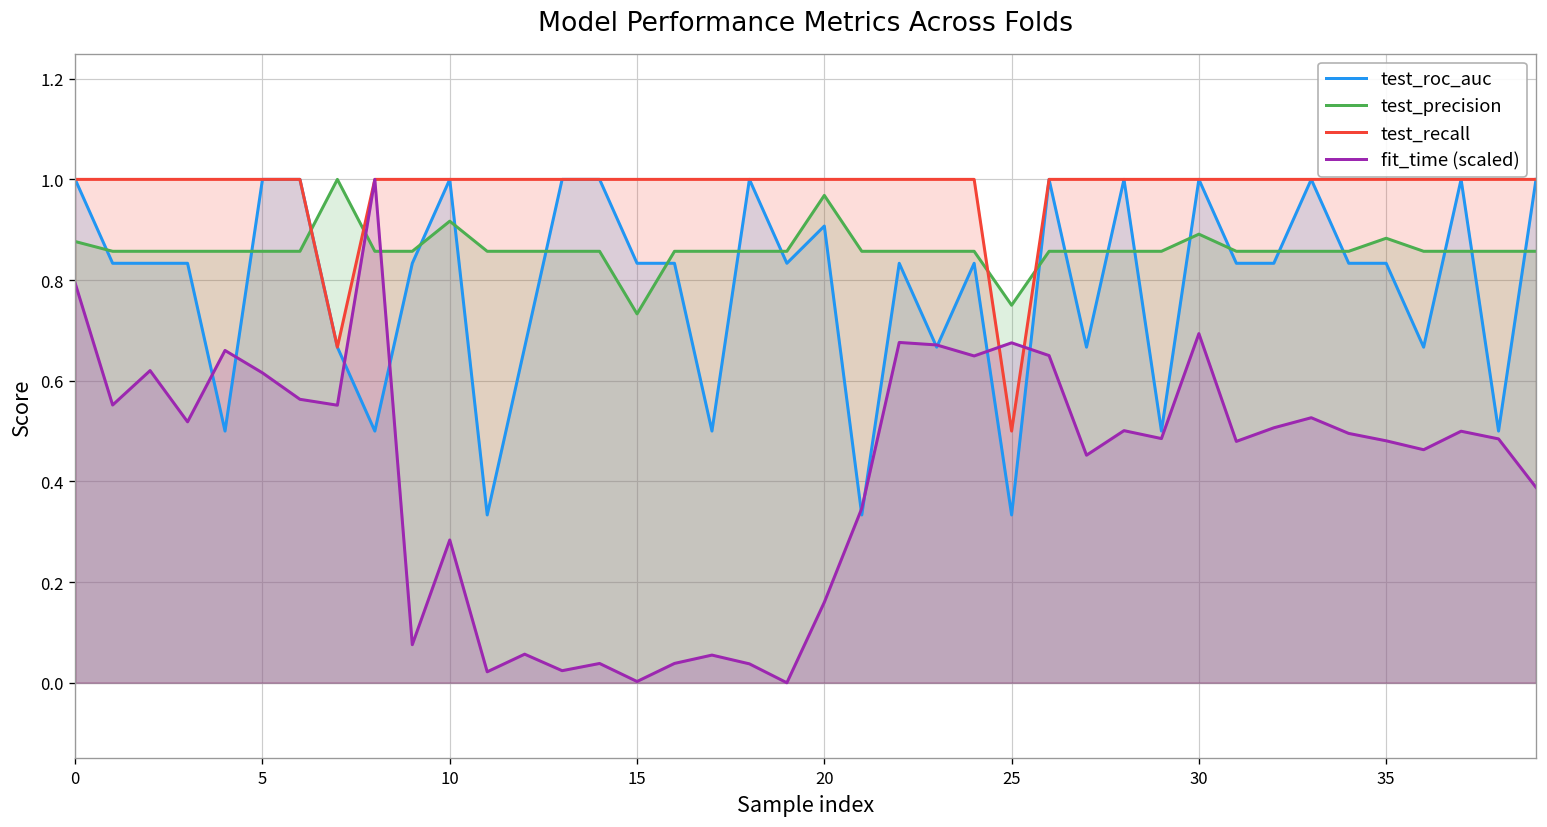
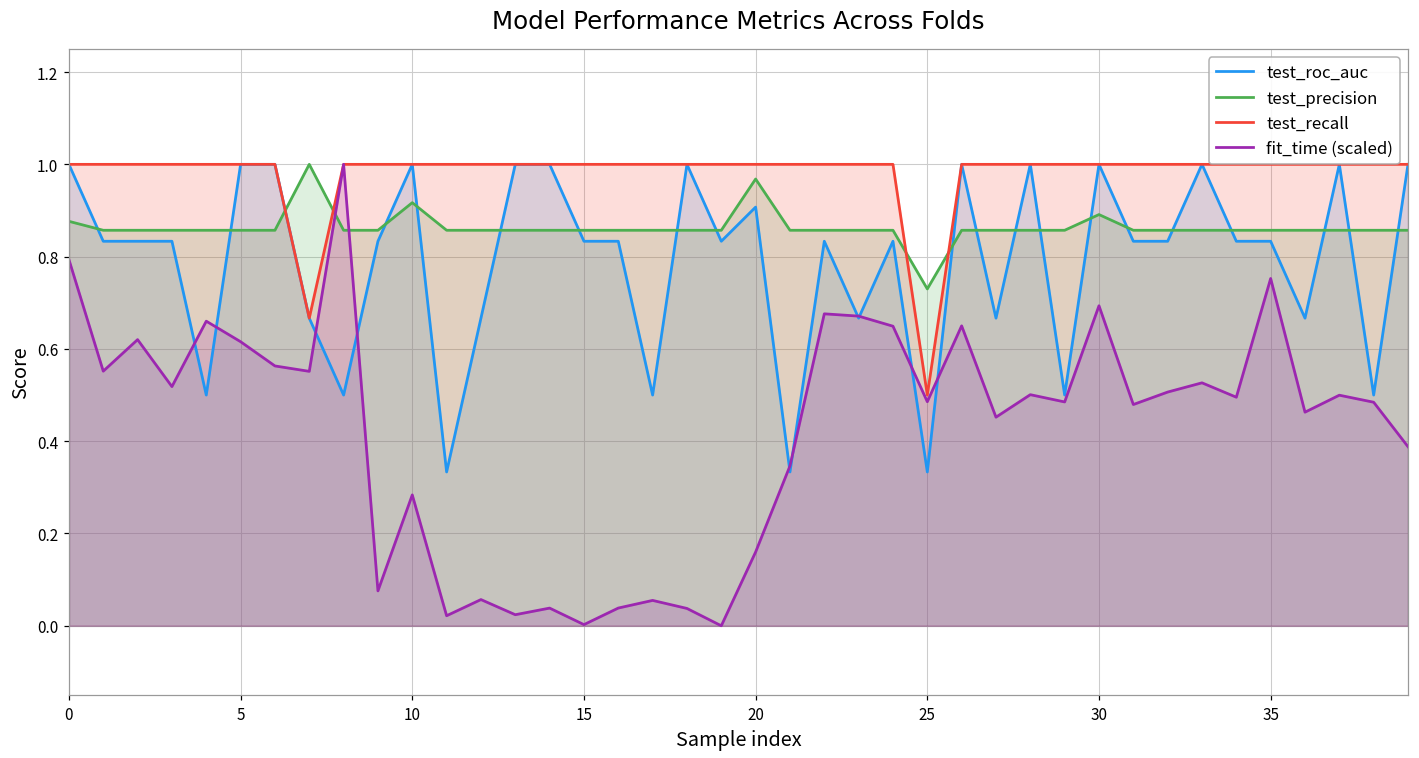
test_precision, 15: 0.73 -> 0.86
test_precision, 25: 0.75 -> 0.73
fit_time (scaled), 25: 0.68 -> 0.49
test_precision, 35: 0.88 -> 0.86
fit_time (scaled), 35: 0.48 -> 0.75
